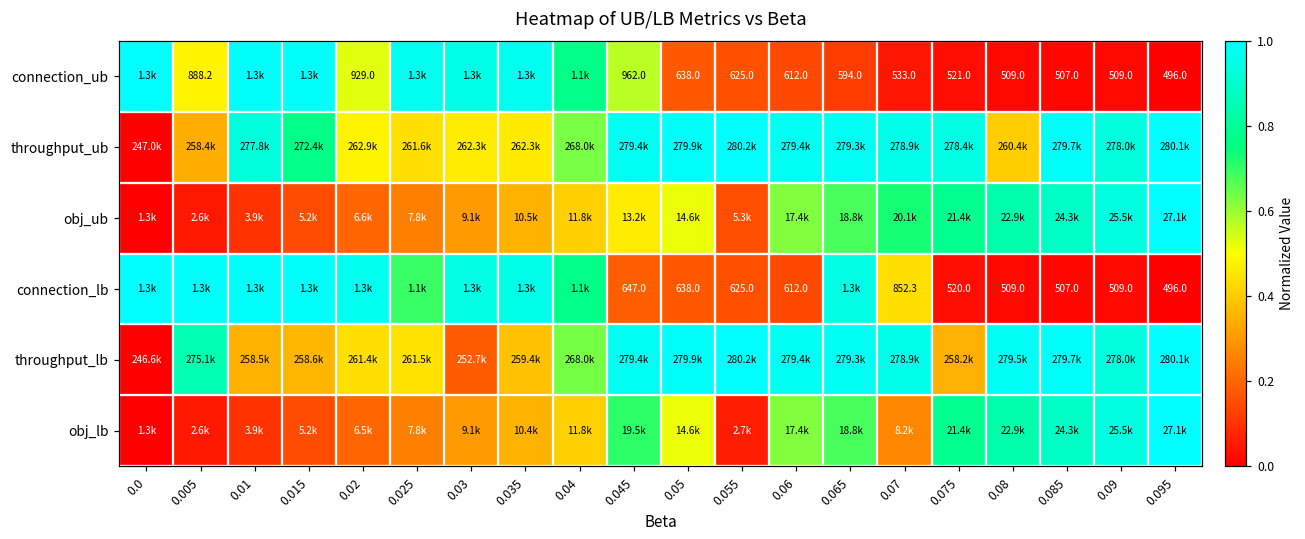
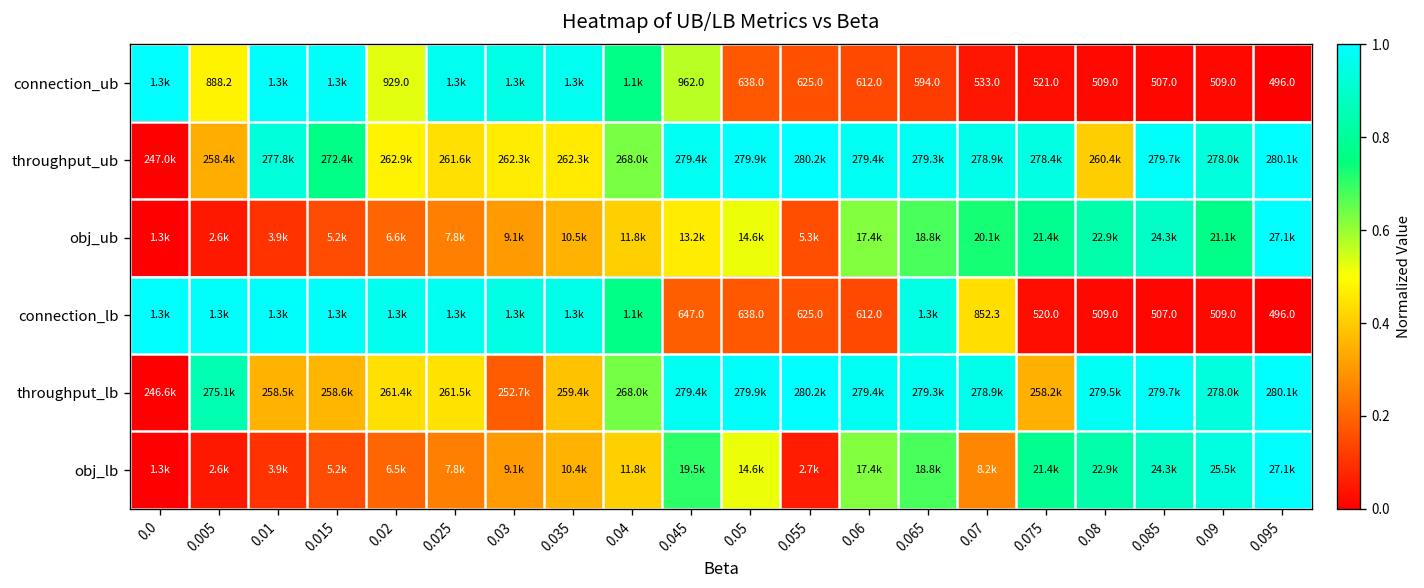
obj_ub, 0.09: 25.5k -> 21.1k
connection_lb, 0.025: 1.1k -> 1.3k
